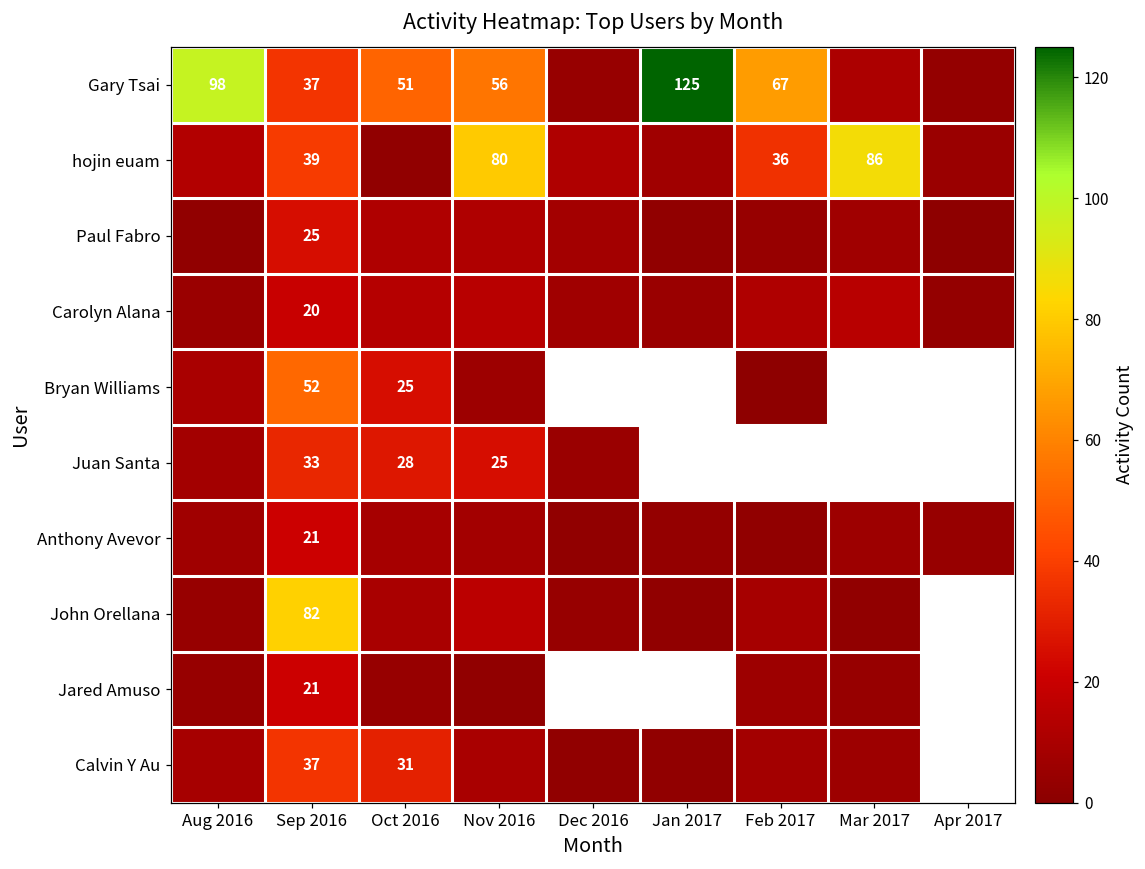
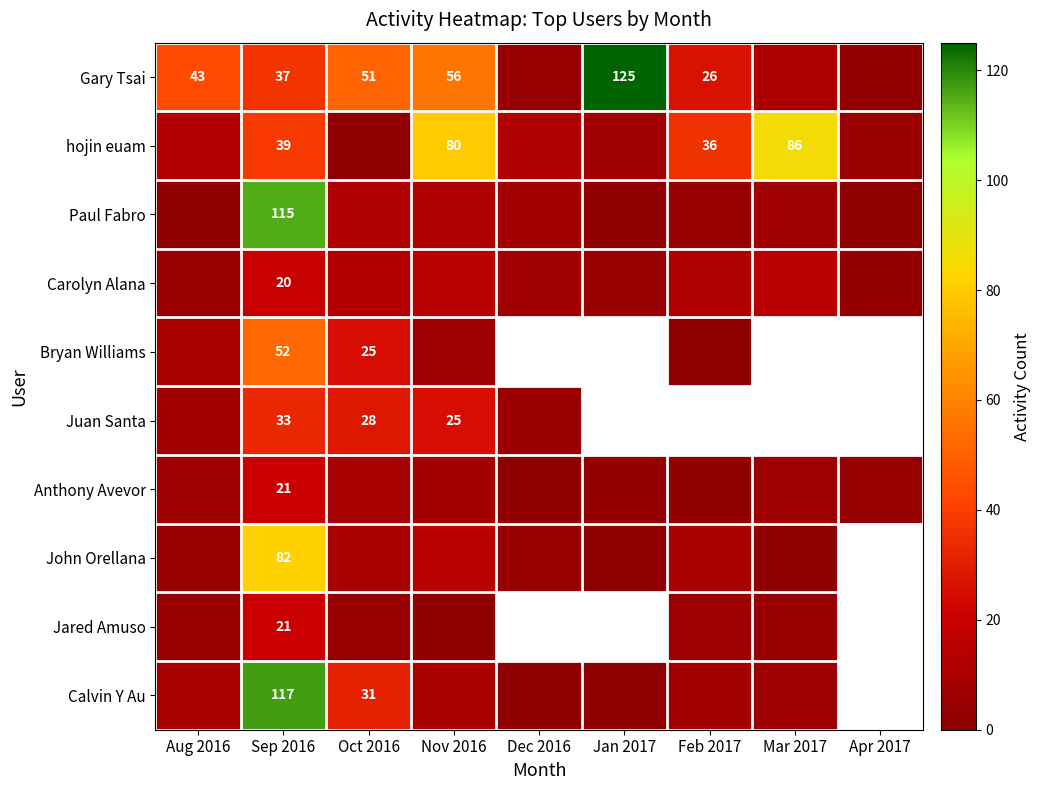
Gary Tsai, Aug 2016: 98 -> 43
Gary Tsai, Feb 2017: 67 -> 26
Paul Fabro, Sep 2016: 25 -> 115
Calvin Y Au, Sep 2016: 37 -> 117
